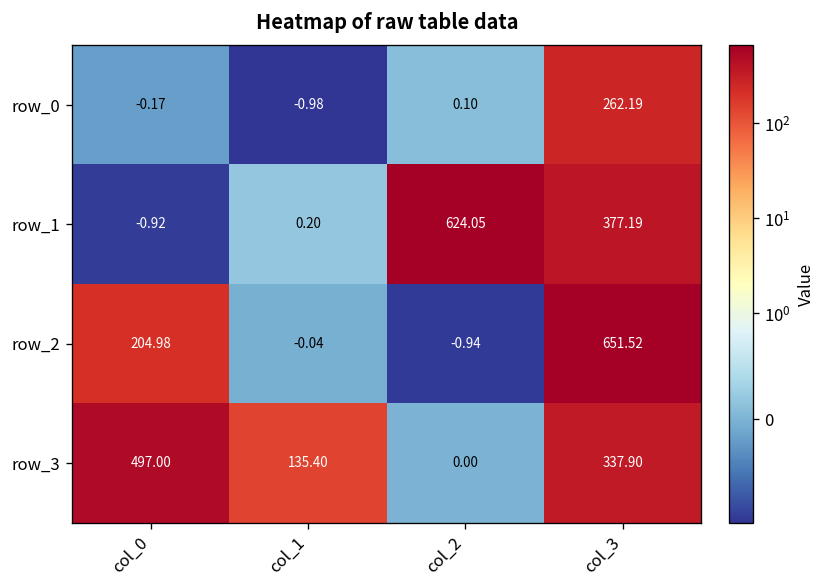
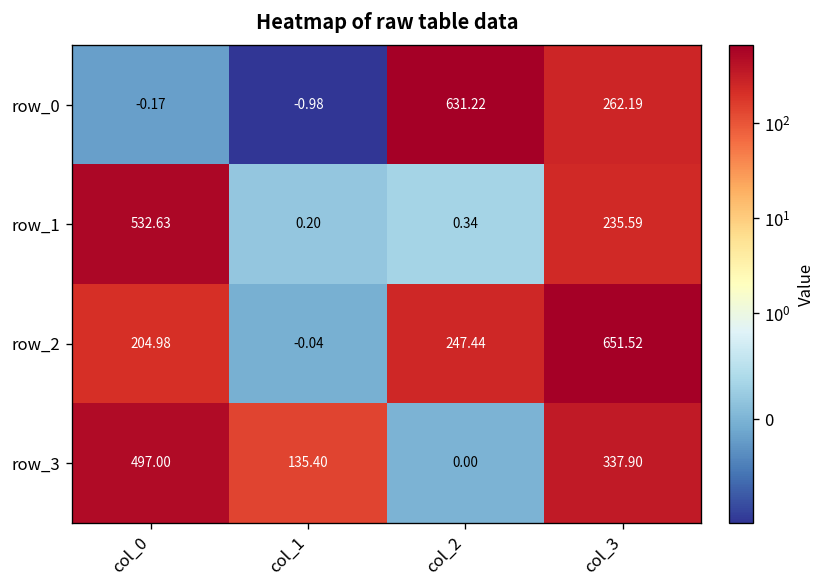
row_0, col_2: 0.10 -> 631.22
row_1, col_0: -0.92 -> 532.63
row_1, col_2: 624.05 -> 0.34
row_1, col_3: 377.19 -> 235.59
row_2, col_2: -0.94 -> 247.44
